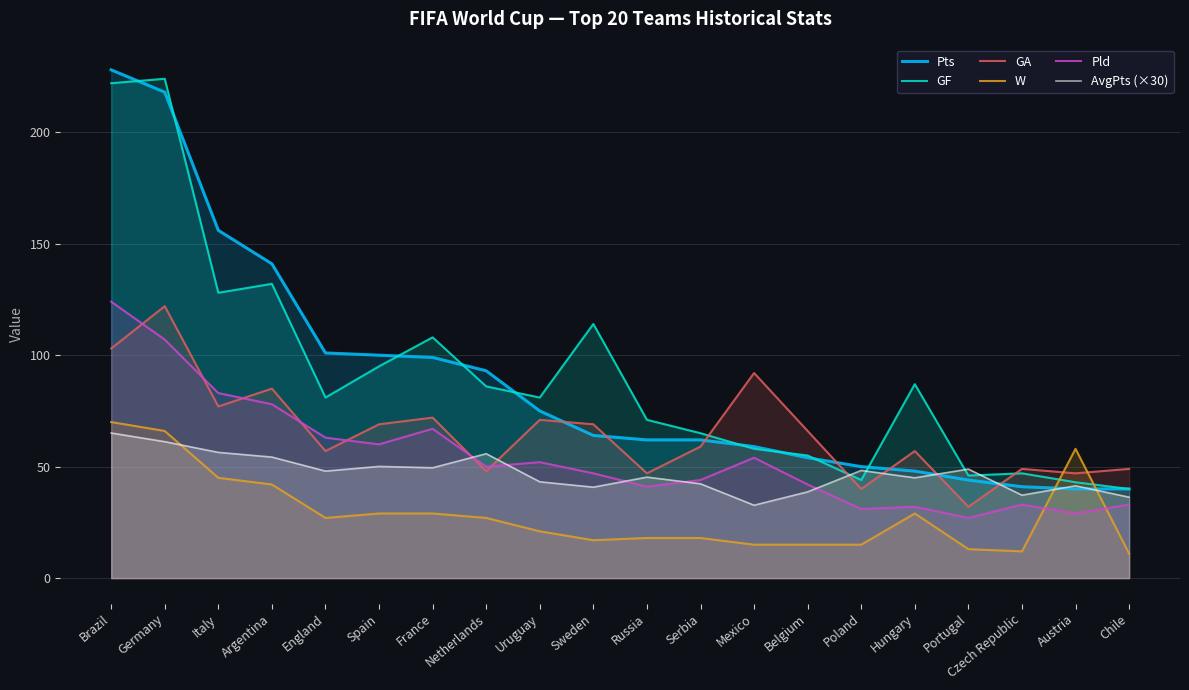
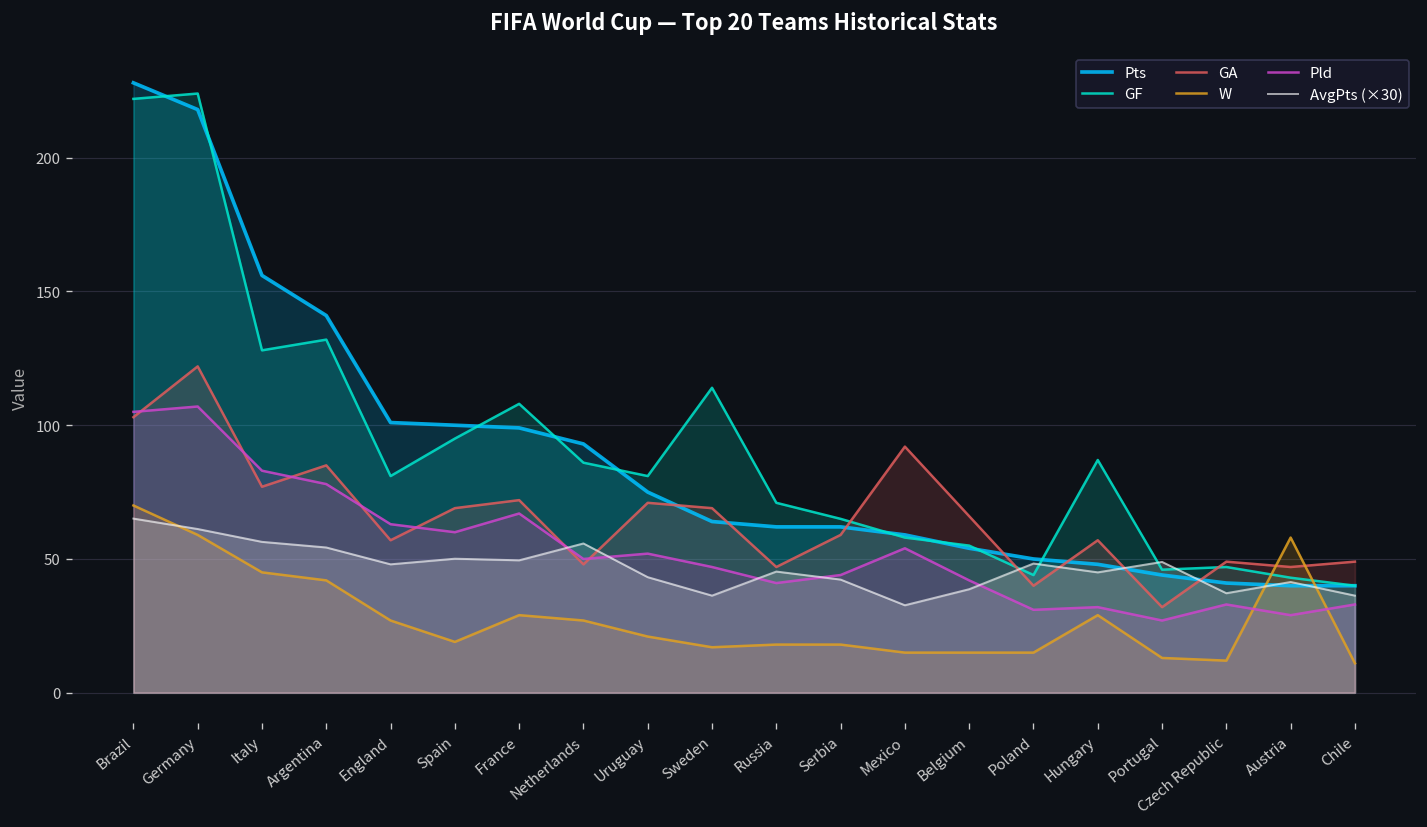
Pld, Brazil: 124 -> 105
W, Germany: 66 -> 59
W, Spain: 29 -> 19
AvgPts (×30), Sweden: 41 -> 36
